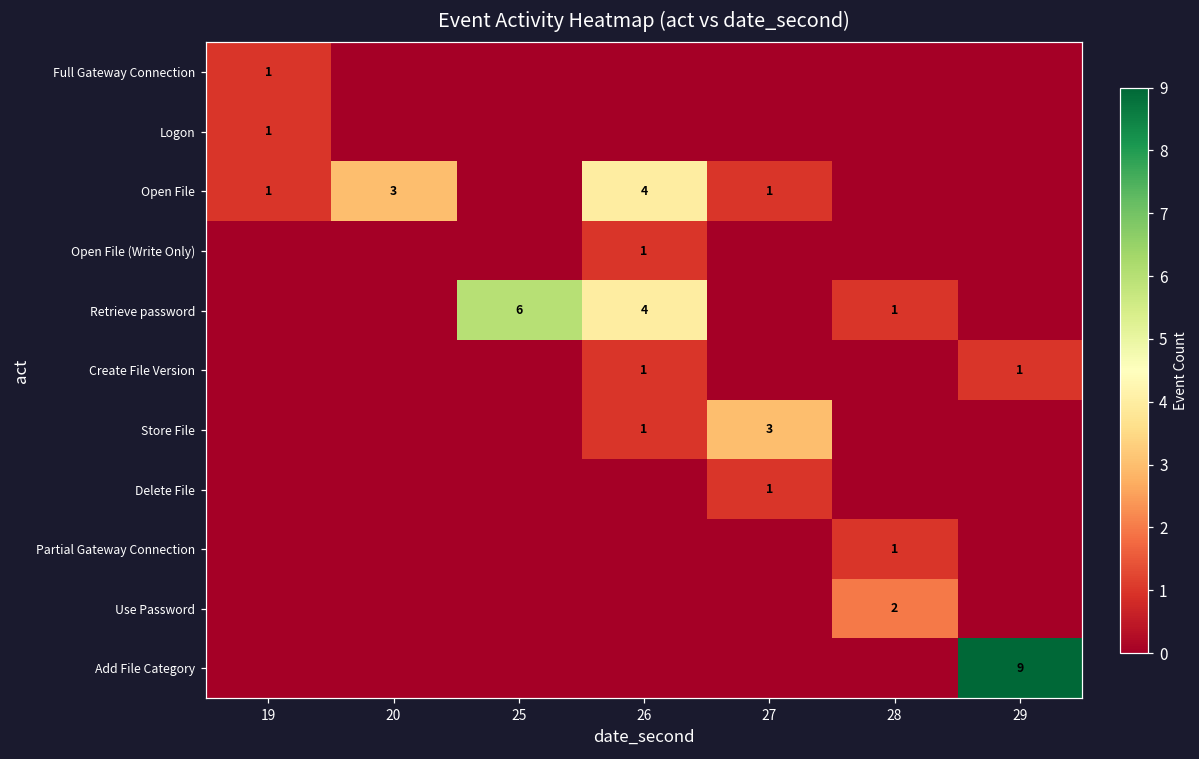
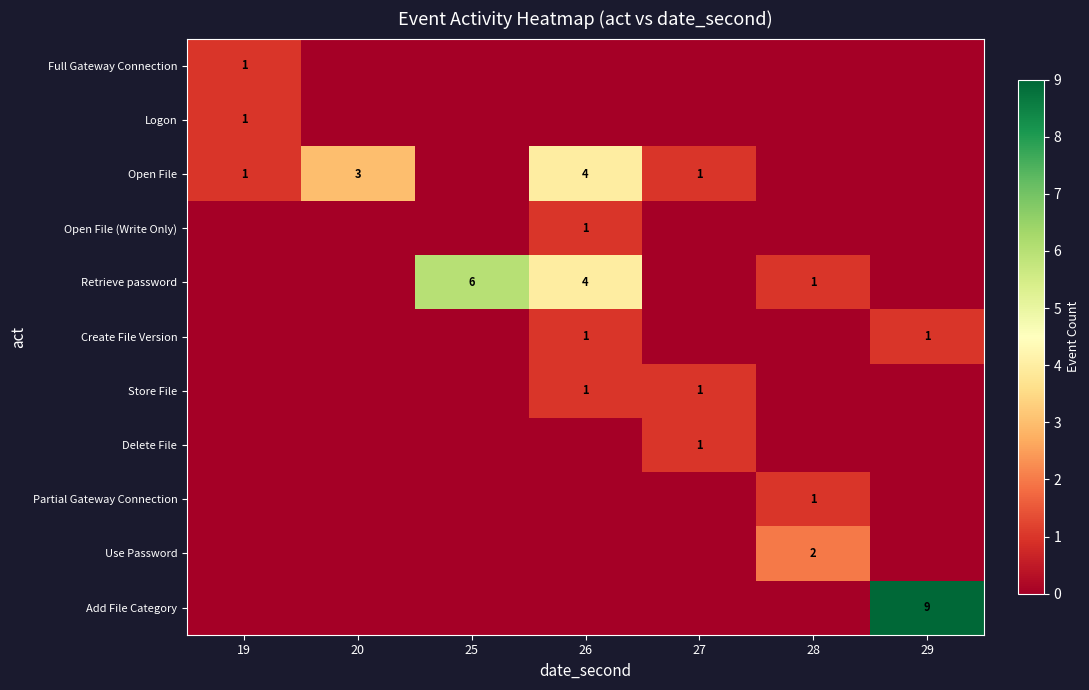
Store File, 27: 3 -> 1
